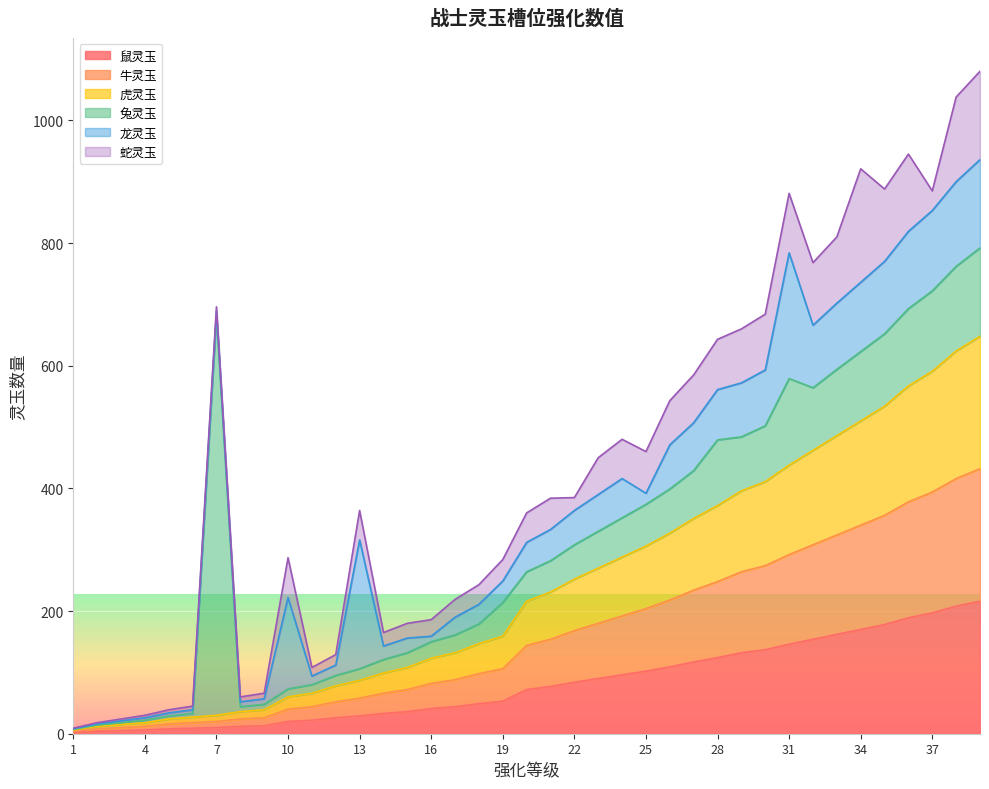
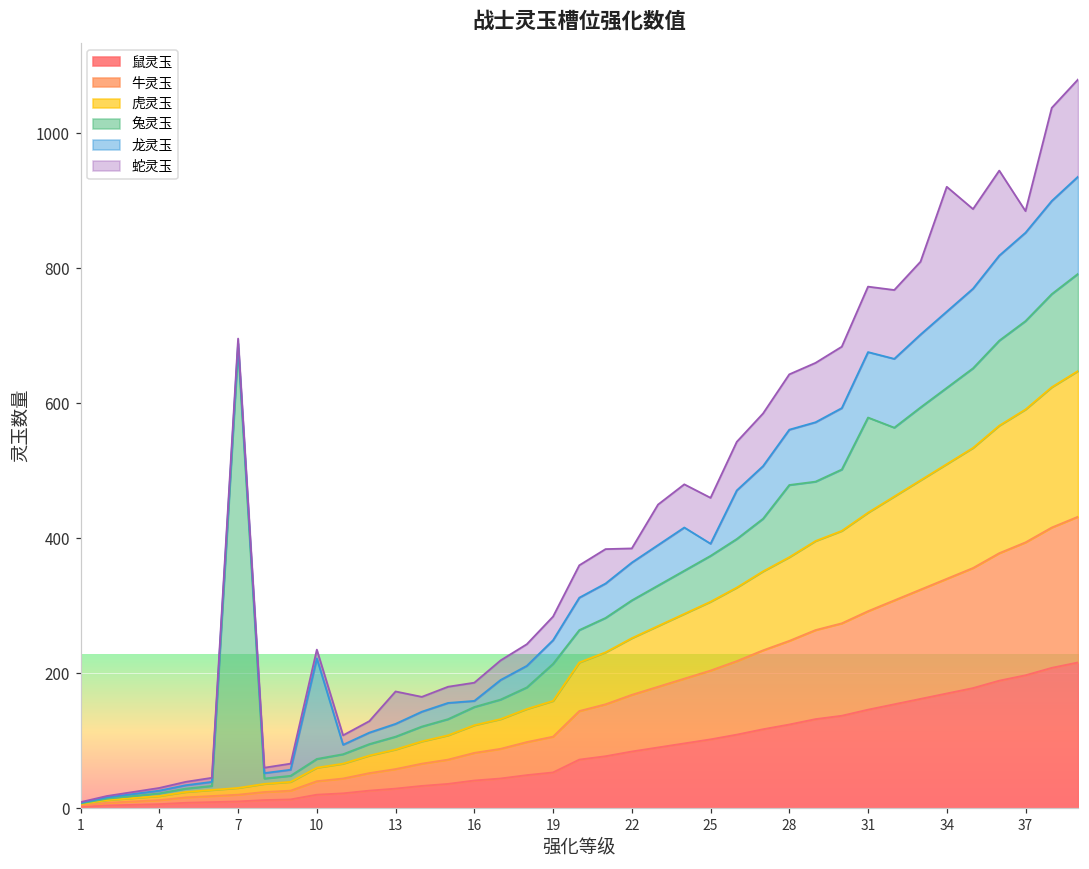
蛇灵玉, 10: 70 -> 10
龙灵玉, 13: 210 -> 20
龙灵玉, 31: 210 -> 100
